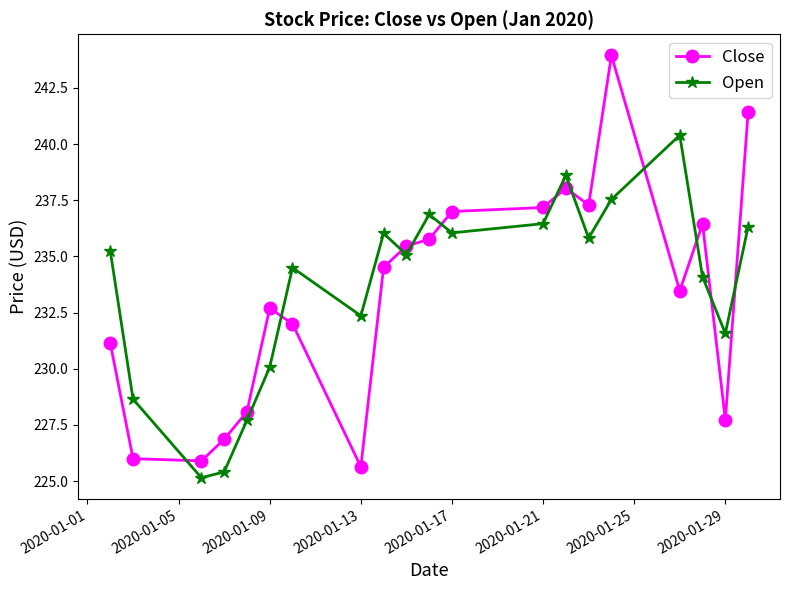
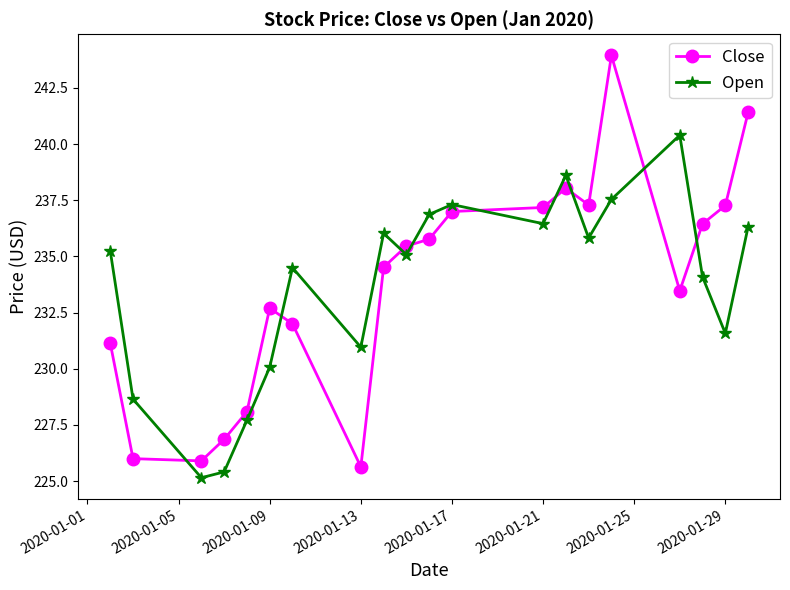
Open, 2020-01-13: 232.4 -> 231.0
Open, 2020-01-17: 236.1 -> 237.3
Close, 2020-01-29: 227.7 -> 237.3
